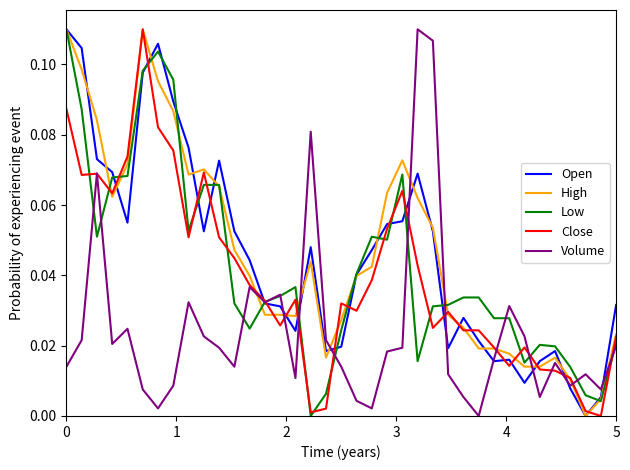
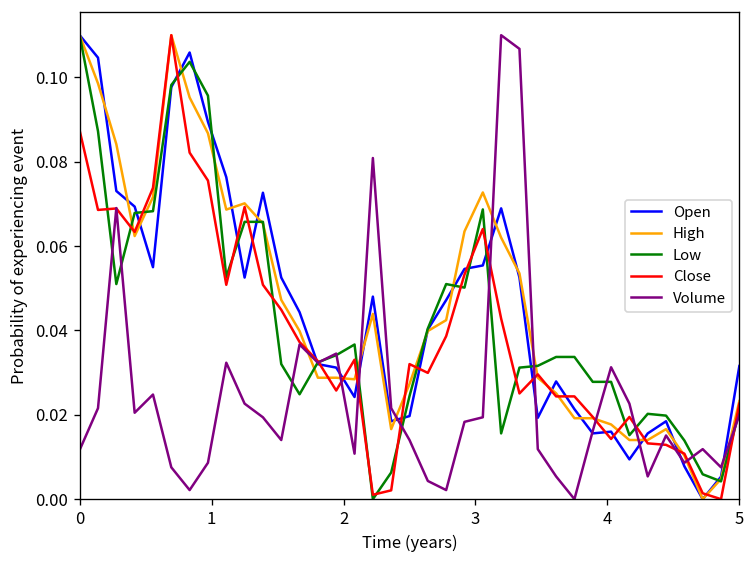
Volume, 0: 0.014 -> 0.012
